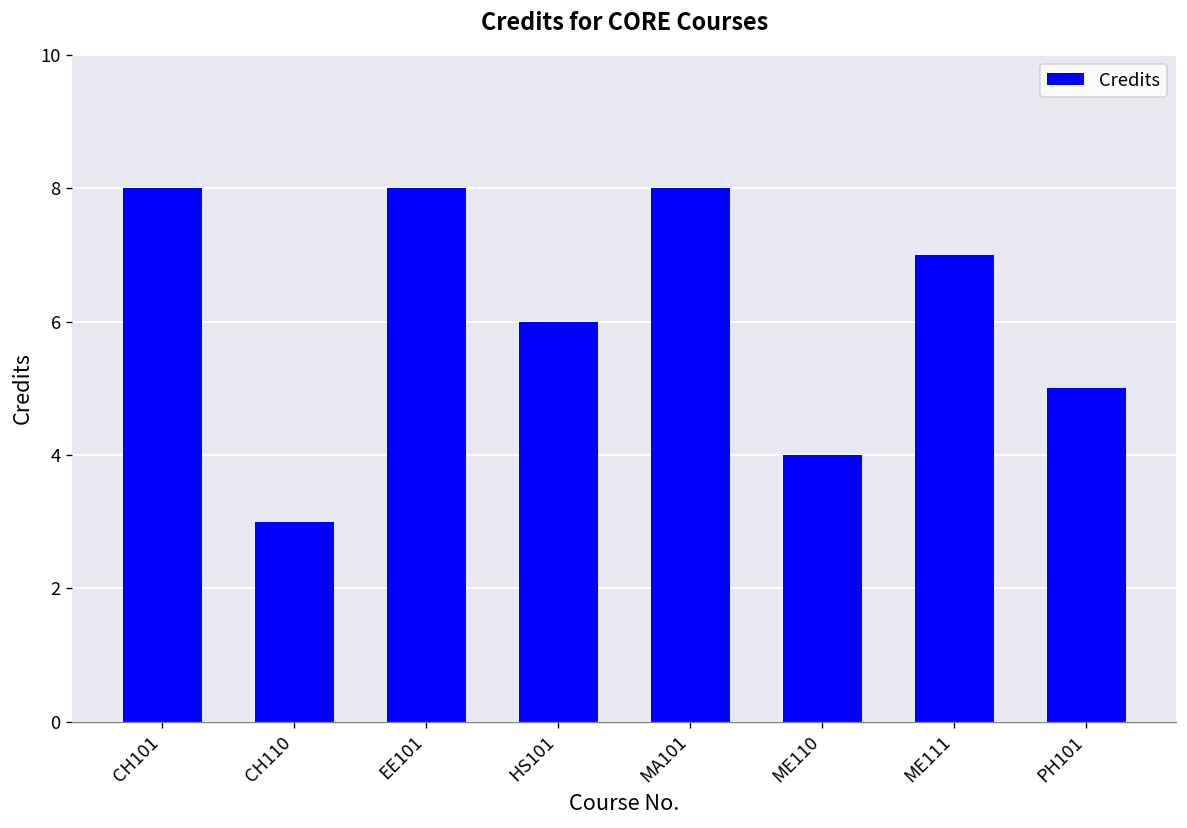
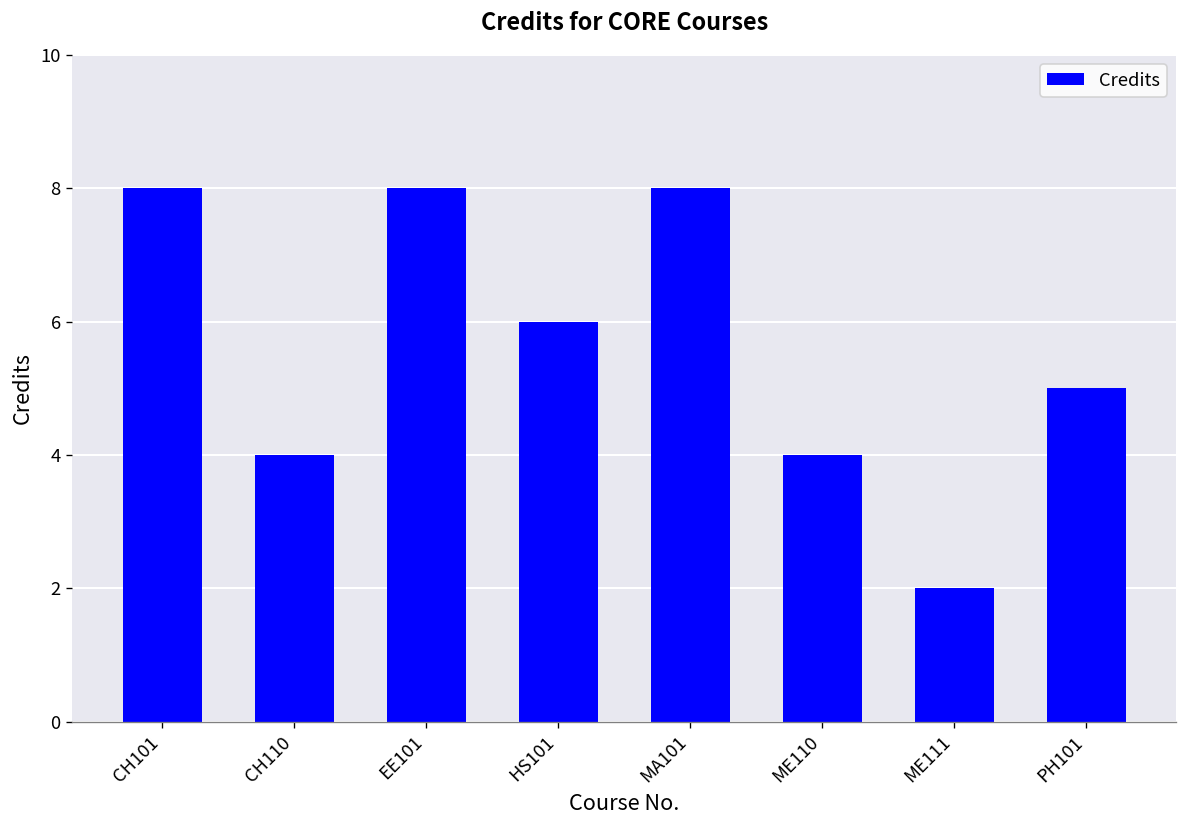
CH110: 3 -> 4
ME111: 7 -> 2
